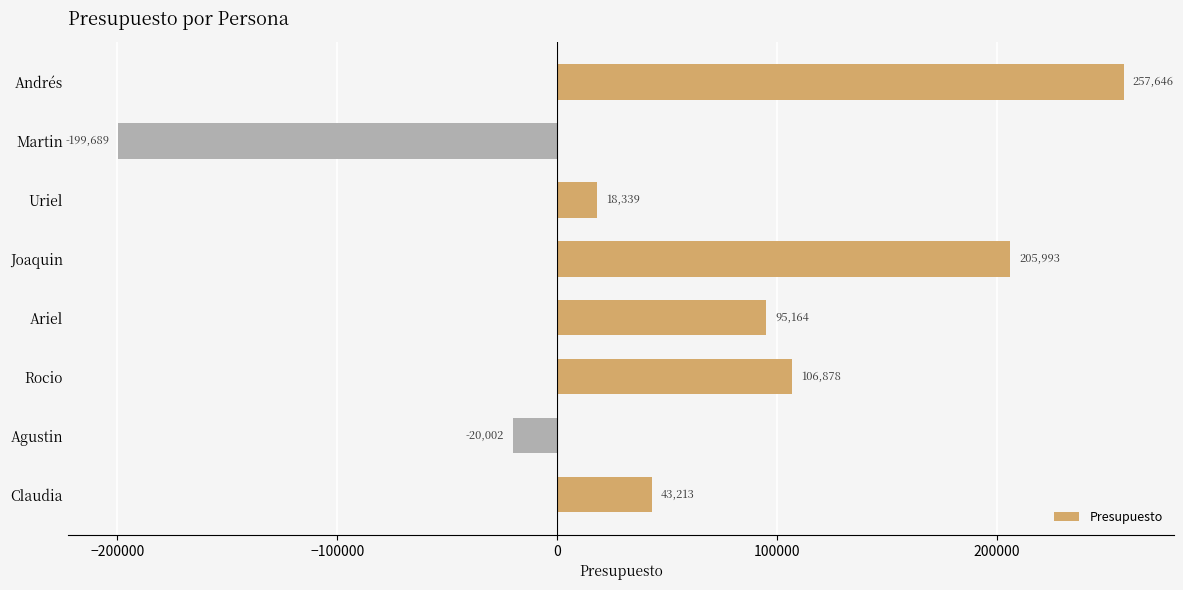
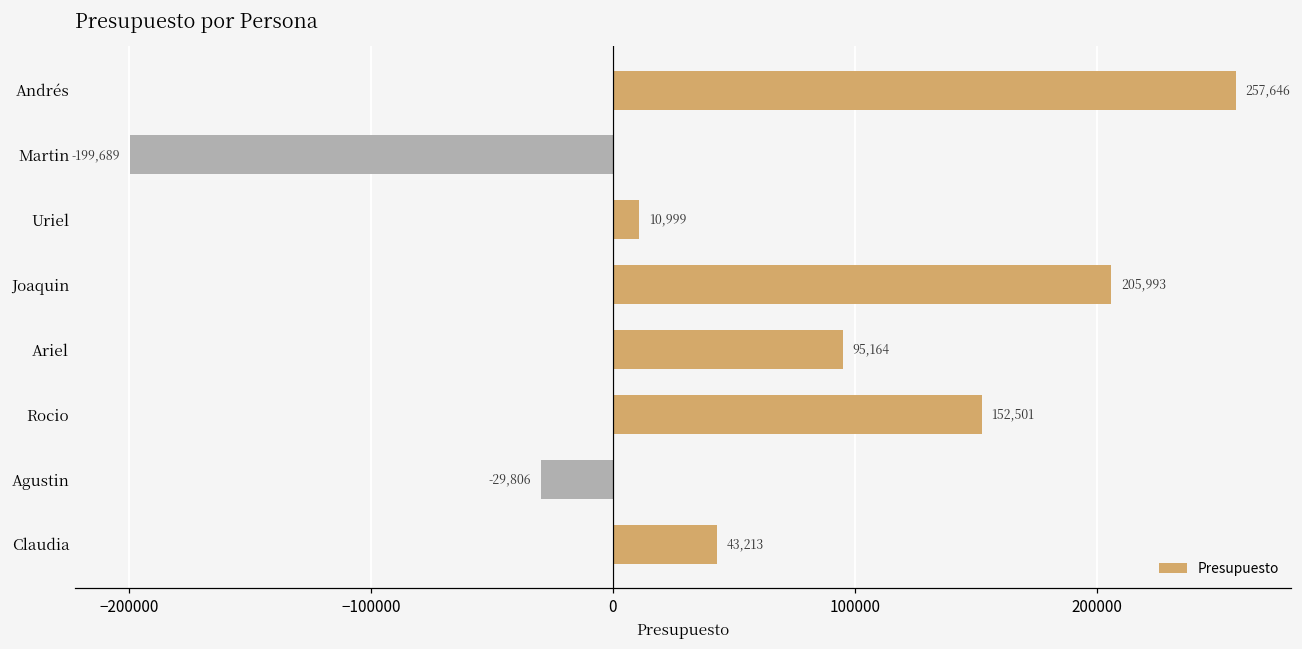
Uriel: 18,339 -> 10,999
Rocio: 106,878 -> 152,501
Agustin: -20,002 -> -29,806
